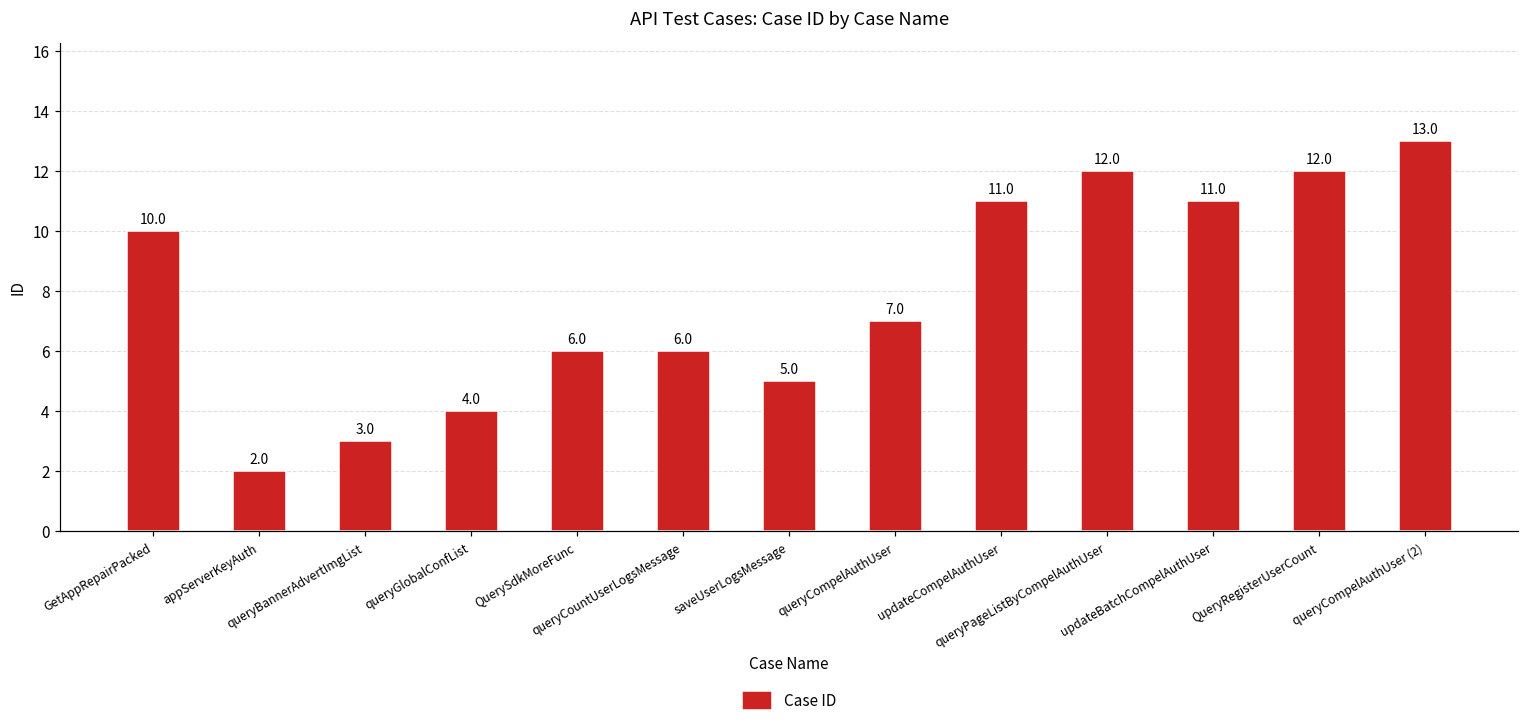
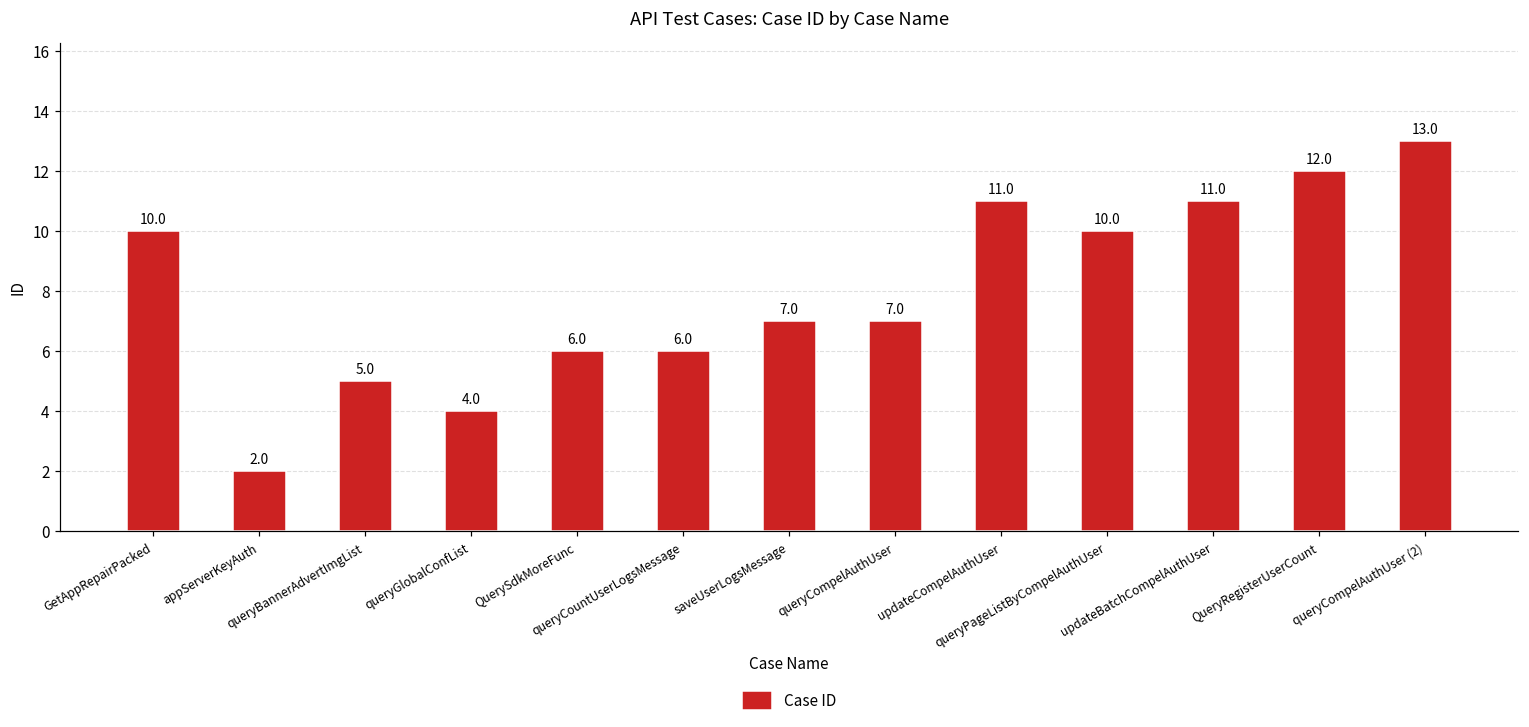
queryBannerAdvertImgList: 3.0 -> 5.0
saveUserLogsMessage: 5.0 -> 7.0
queryPageListByCompelAuthUser: 12.0 -> 10.0
